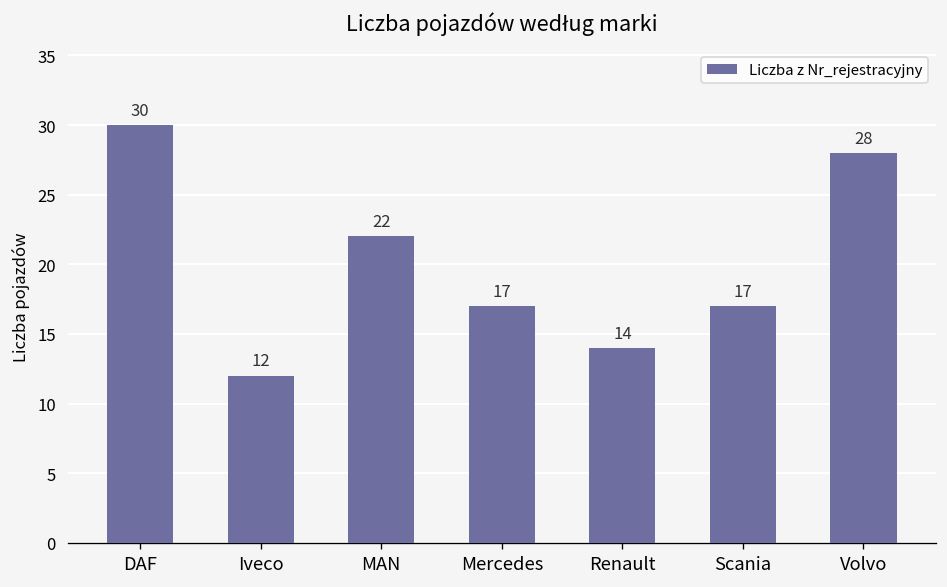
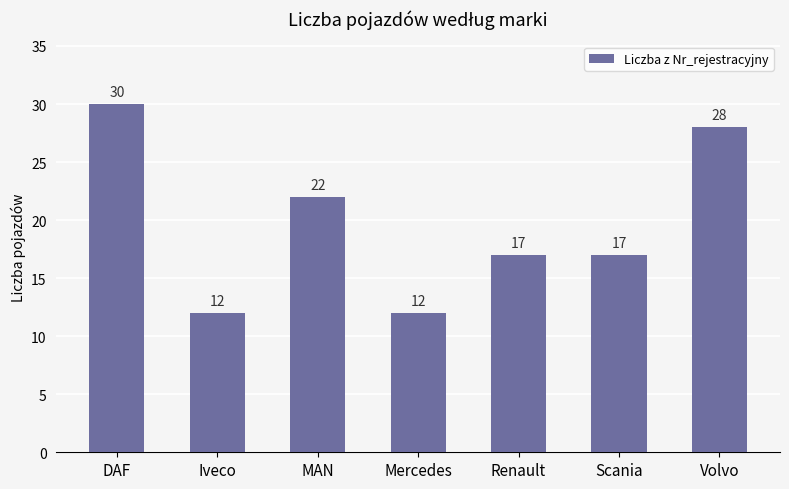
Mercedes: 17 -> 12
Renault: 14 -> 17
